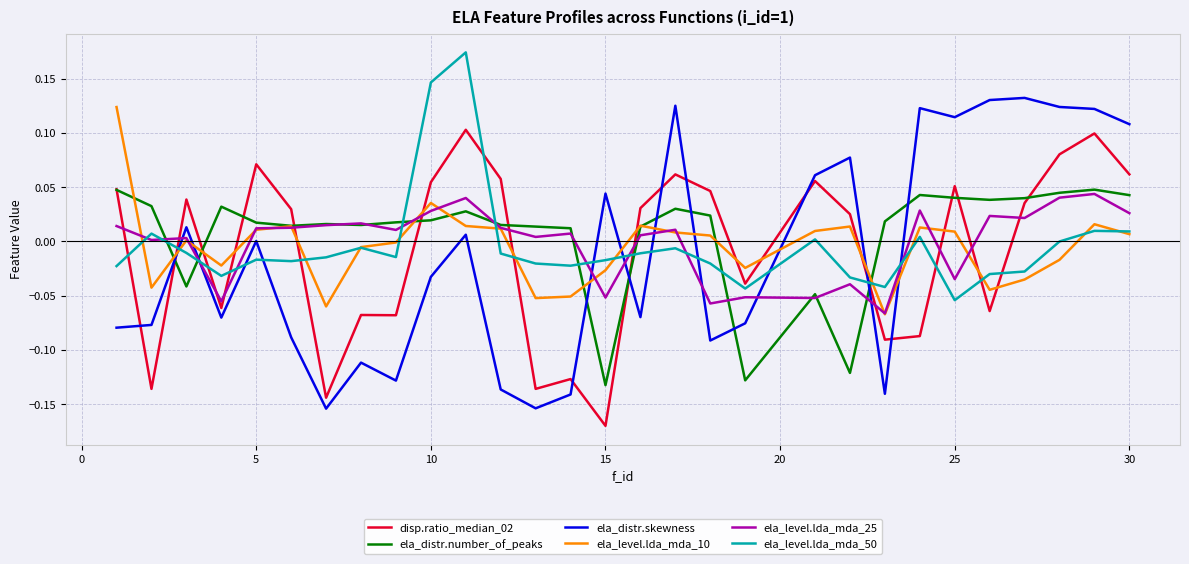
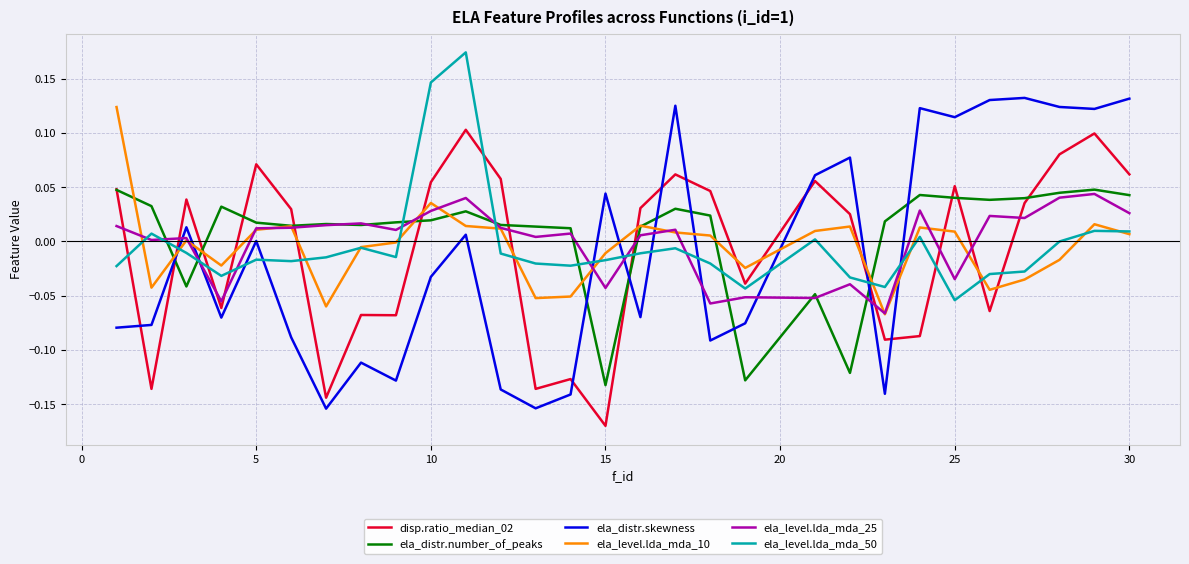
ela_level.lda_mda_10, 15: -0.027 -> -0.011
ela_level.lda_mda_25, 15: -0.052 -> -0.043
ela_distr.skewness, 30: 0.108 -> 0.131
